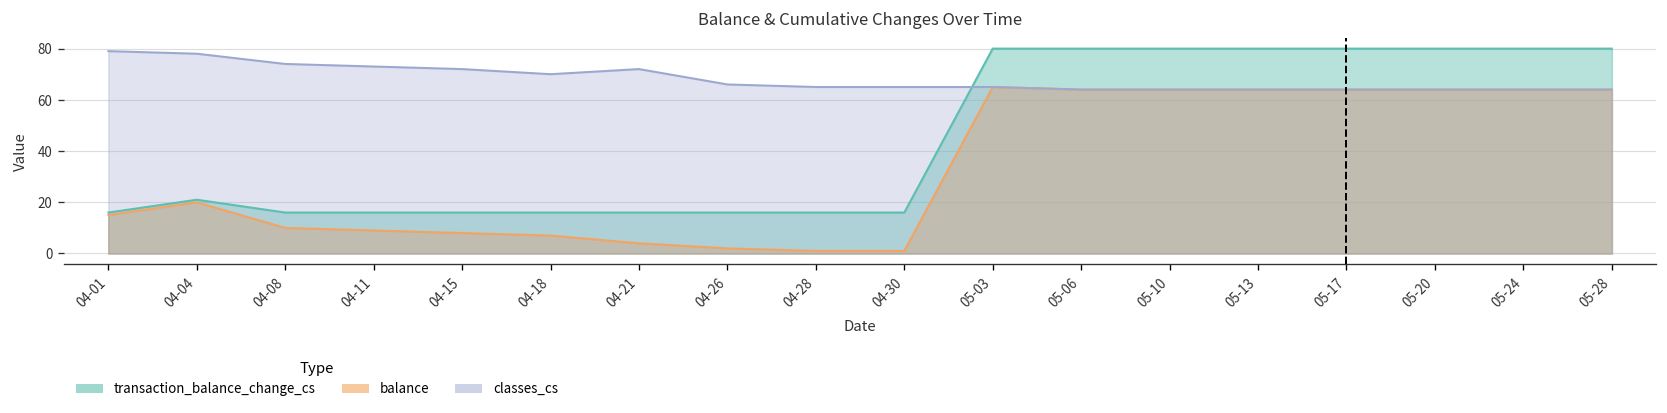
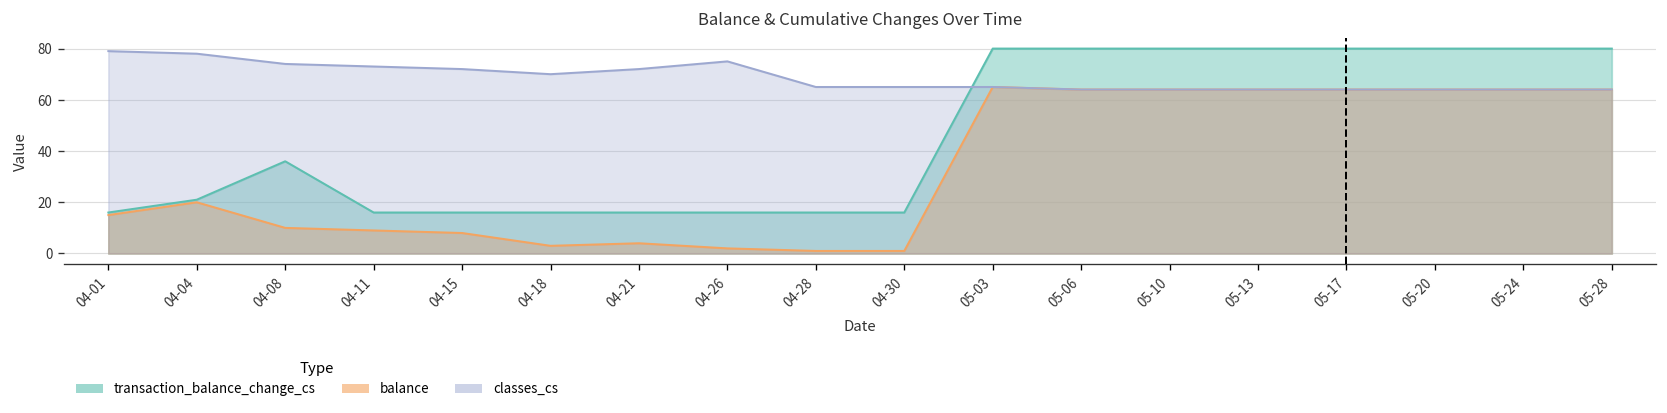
transaction_balance_change_cs, 04-08: 16 -> 36
balance, 04-18: 7 -> 3
classes_cs, 04-26: 66 -> 75
